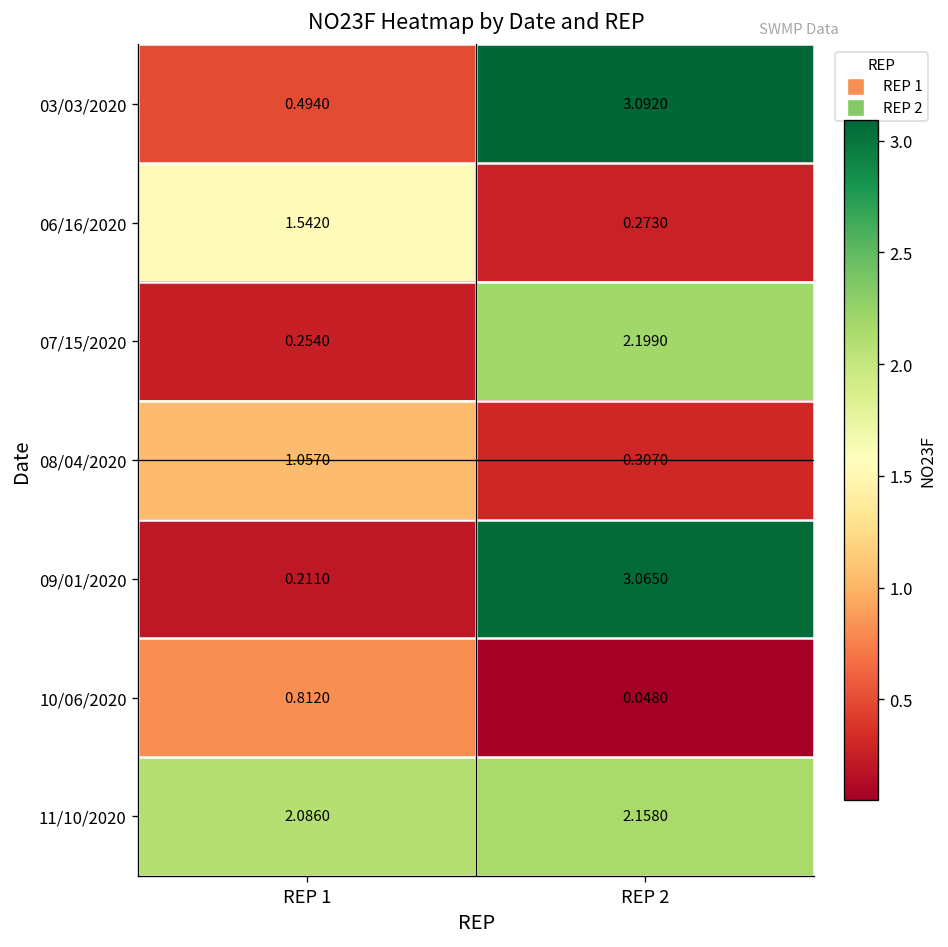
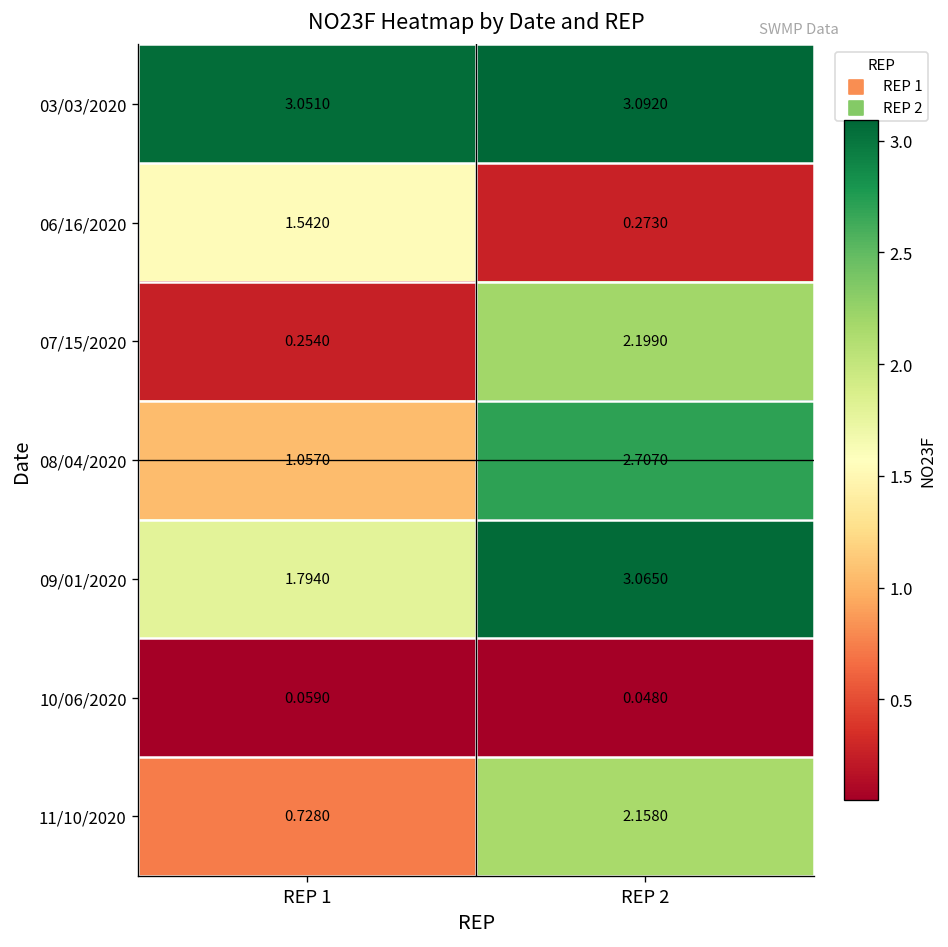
03/03/2020, REP 1: 0.4940 -> 3.0510
08/04/2020, REP 2: 0.3070 -> 2.7070
09/01/2020, REP 1: 0.2110 -> 1.7940
10/06/2020, REP 1: 0.8120 -> 0.0590
11/10/2020, REP 1: 2.0860 -> 0.7280
